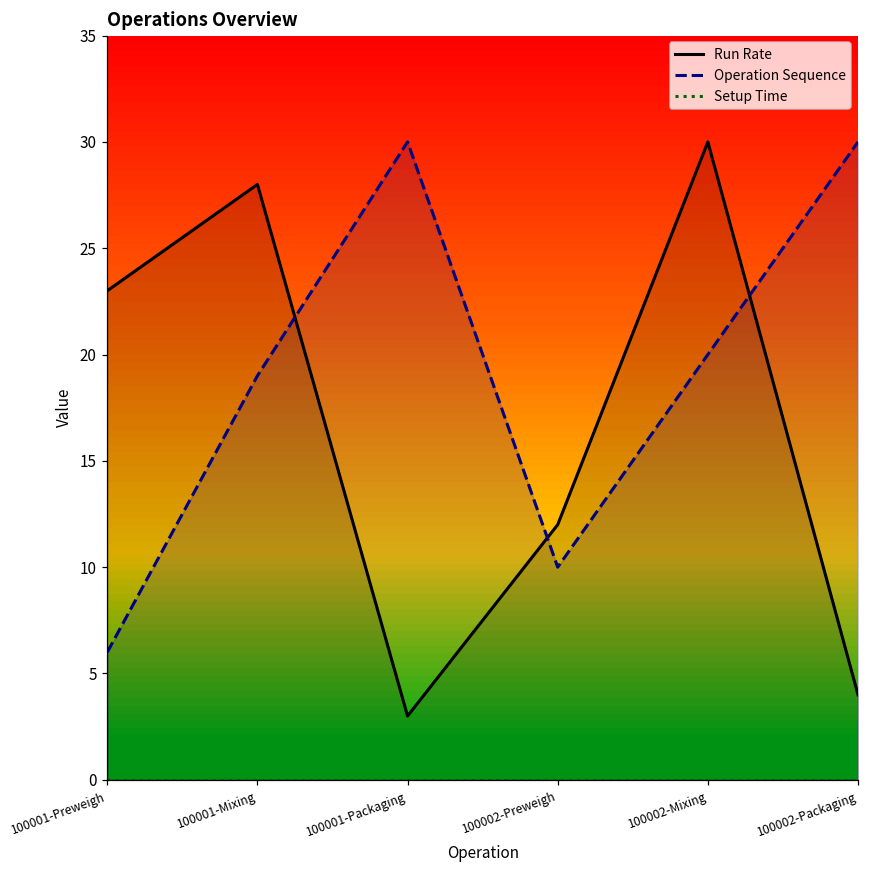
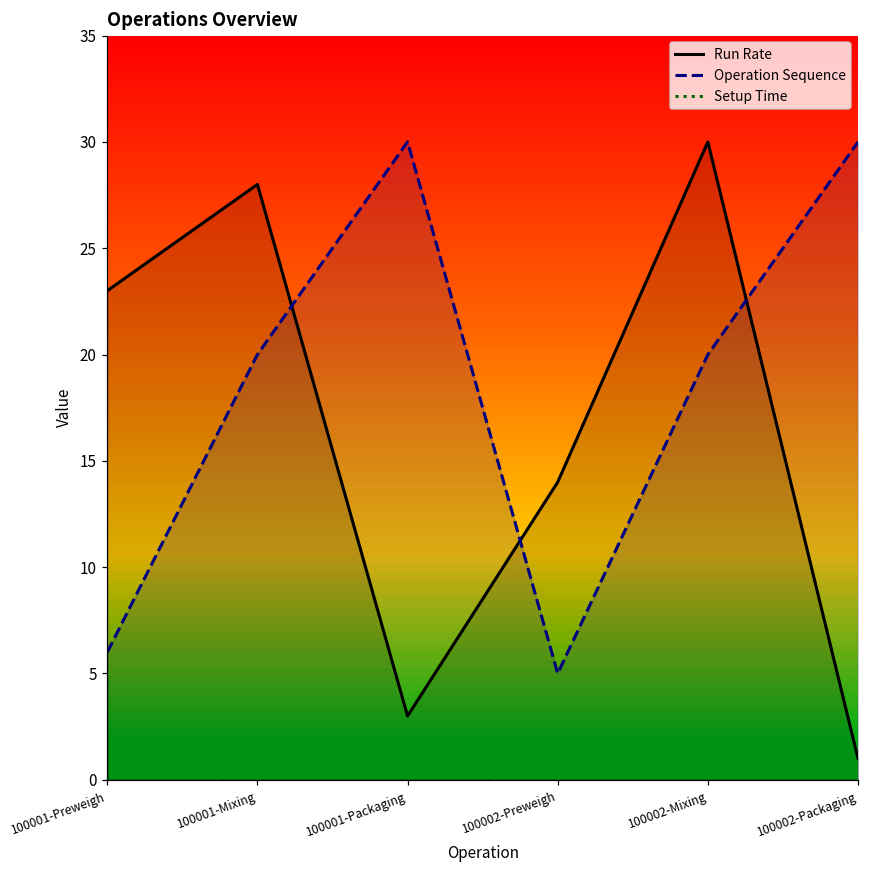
Operation Sequence, 100001-Mixing: 19 -> 20
Run Rate, 100002-Preweigh: 12 -> 14
Operation Sequence, 100002-Preweigh: 10 -> 5
Run Rate, 100002-Packaging: 4 -> 1
